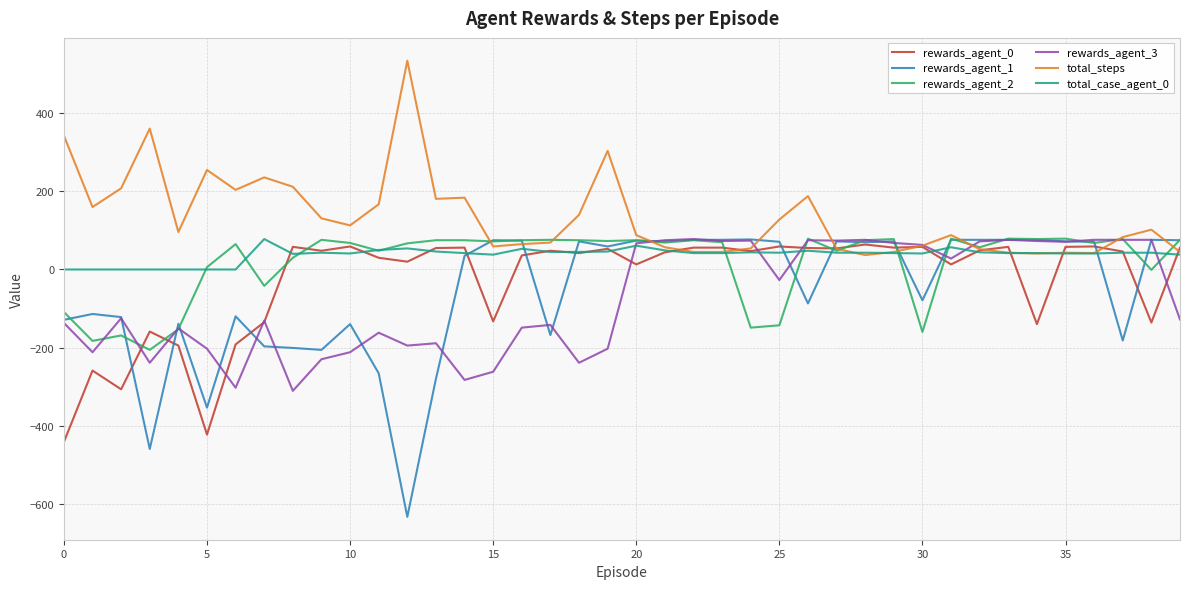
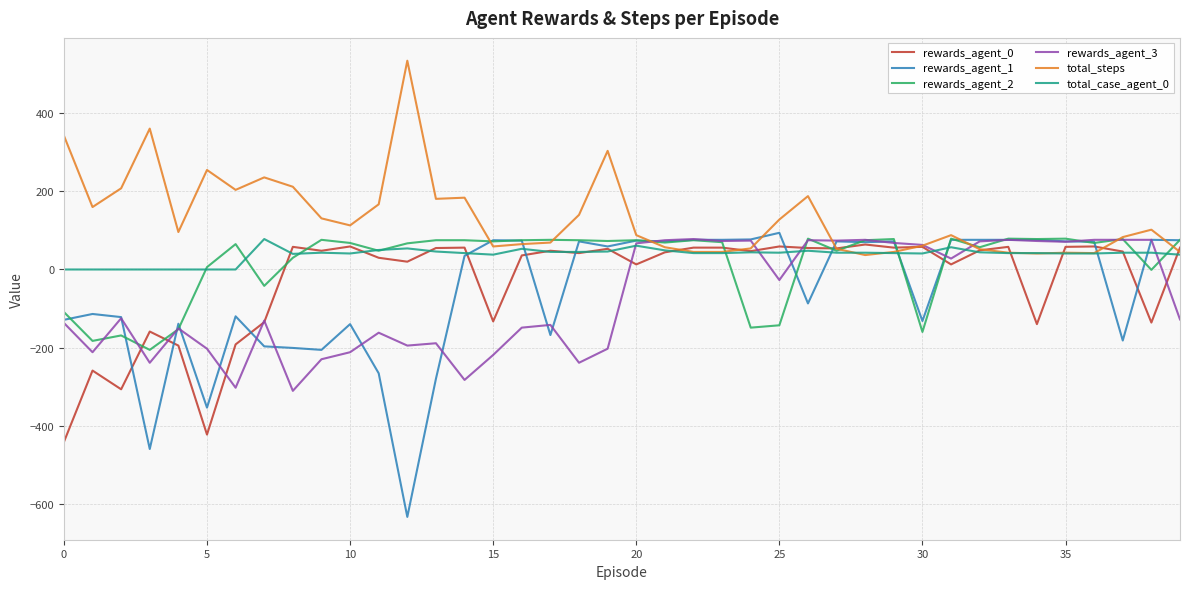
rewards_agent_3, 15: -260 -> -220
rewards_agent_1, 25: 70 -> 90
rewards_agent_1, 30: -80 -> -130
